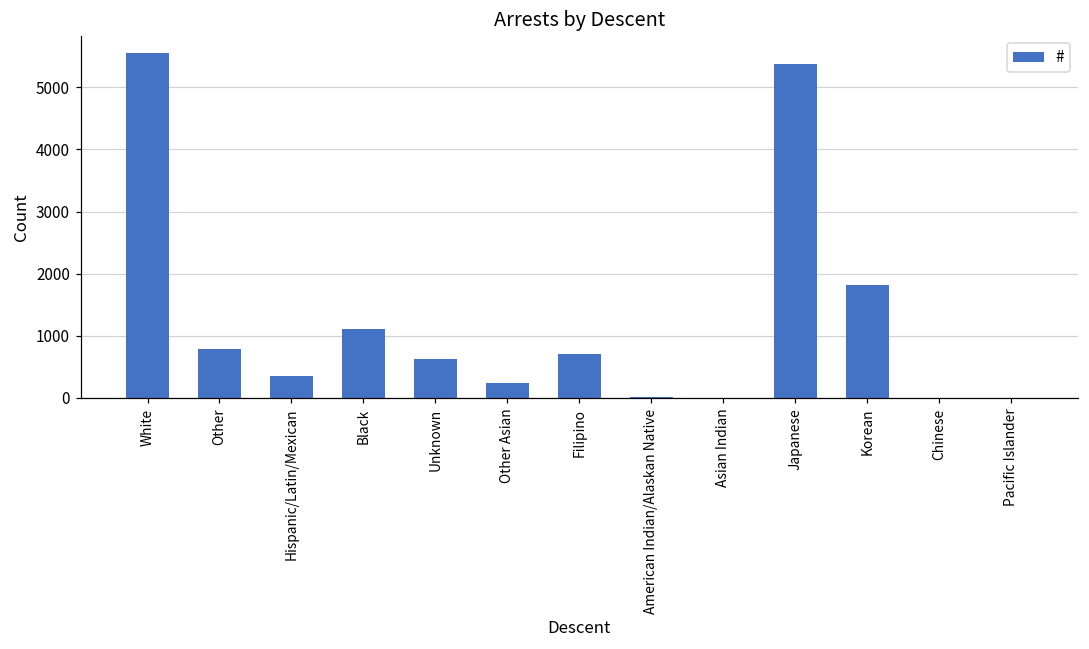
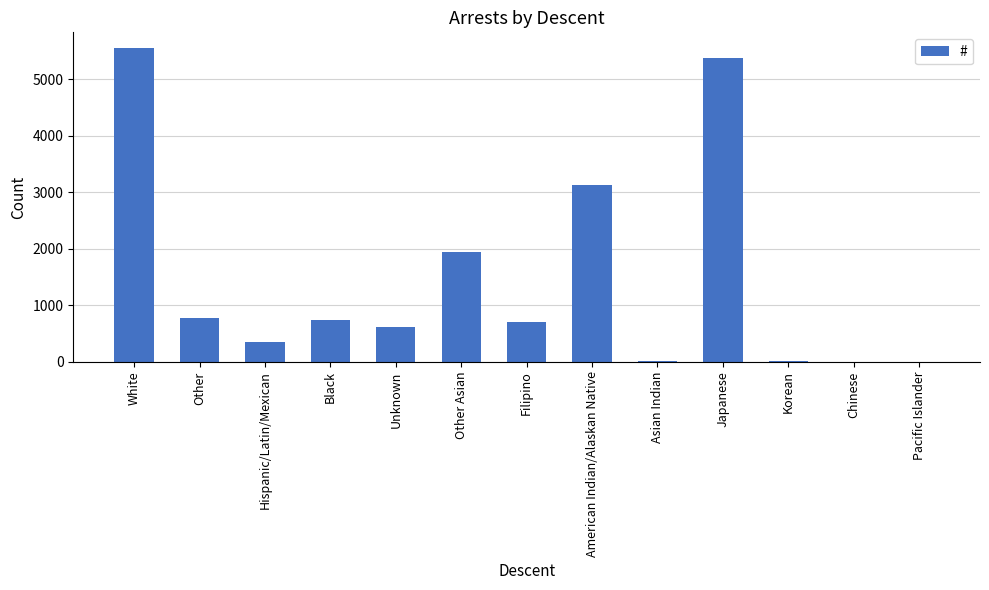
Black: 1100 -> 700
Other Asian: 200 -> 1900
American Indian/Alaskan Native: 0 -> 3100
Korean: 1800 -> 0
